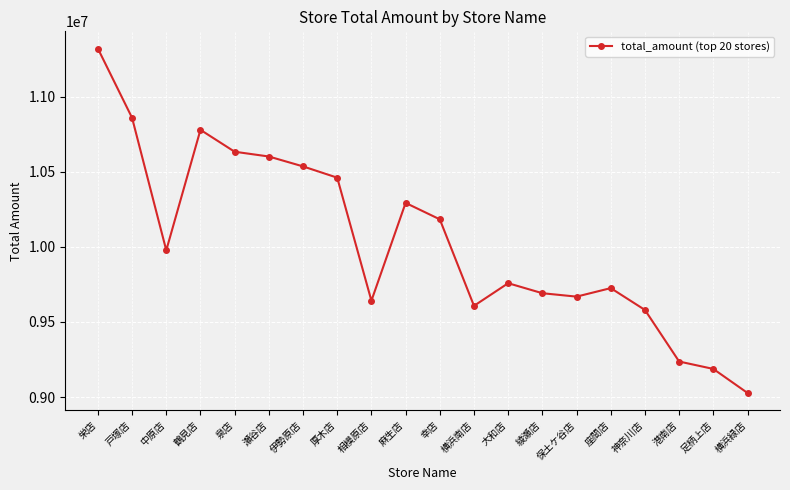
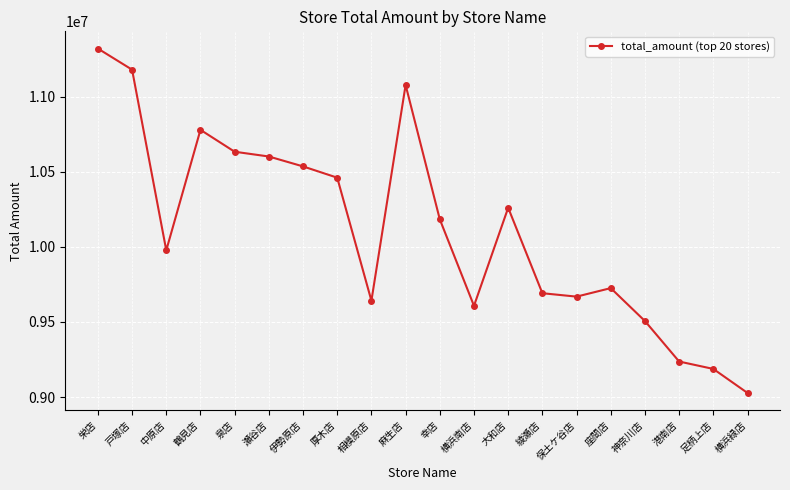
戸塚店: 10860000 -> 11180000
麻生店: 10290000 -> 11080000
大和店: 9760000 -> 10260000
神奈川店: 9580000 -> 9510000
